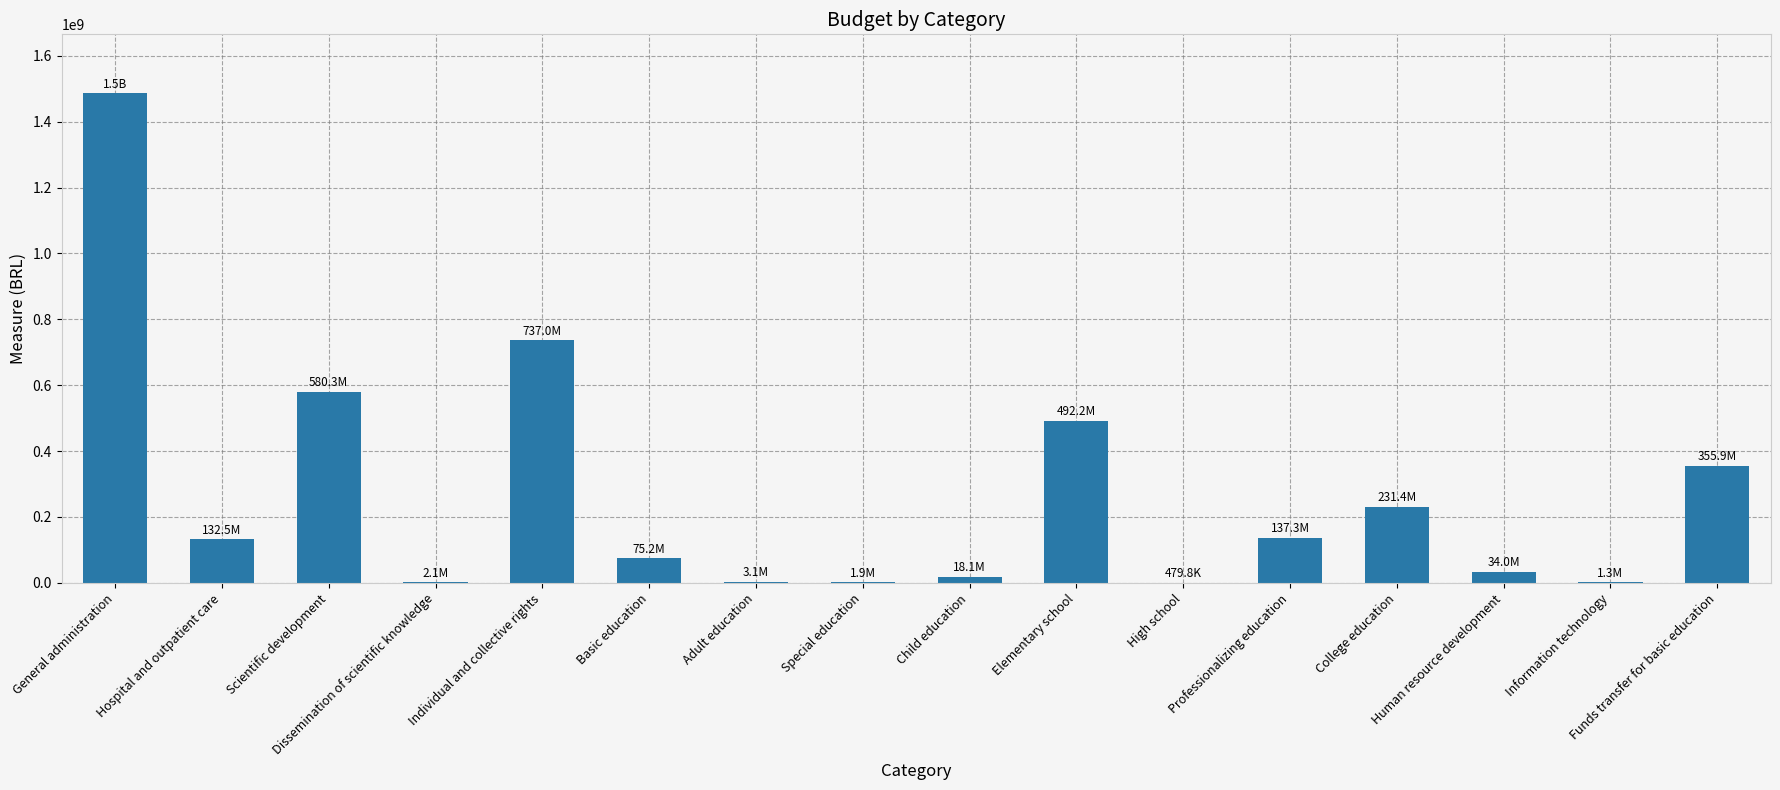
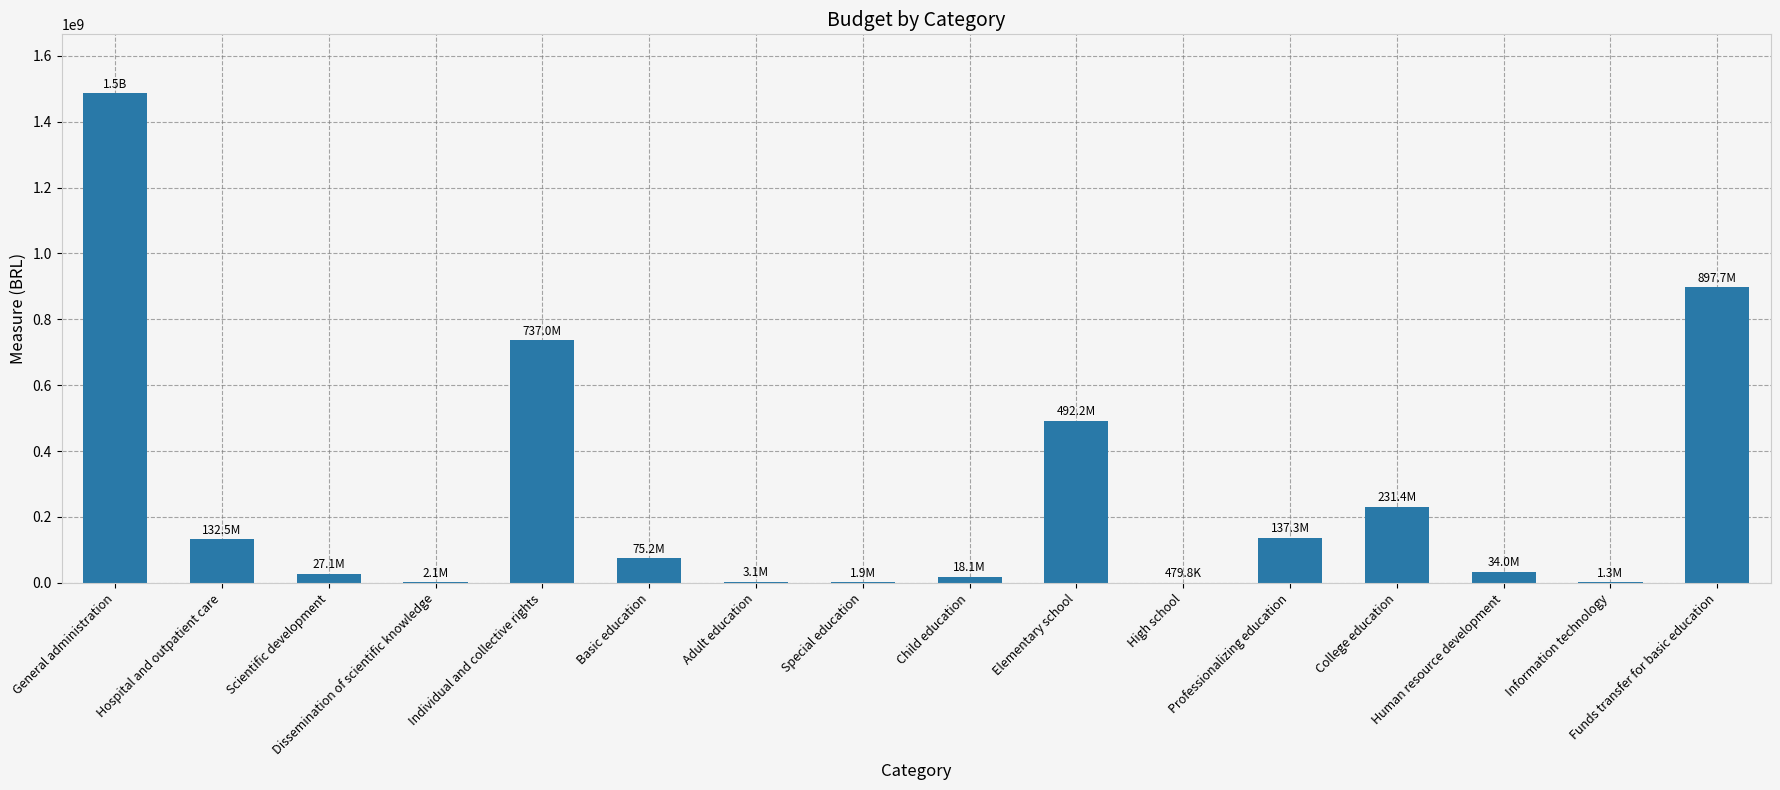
Scientific development: 580.3M -> 27.1M
Funds transfer for basic education: 355.9M -> 897.7M
